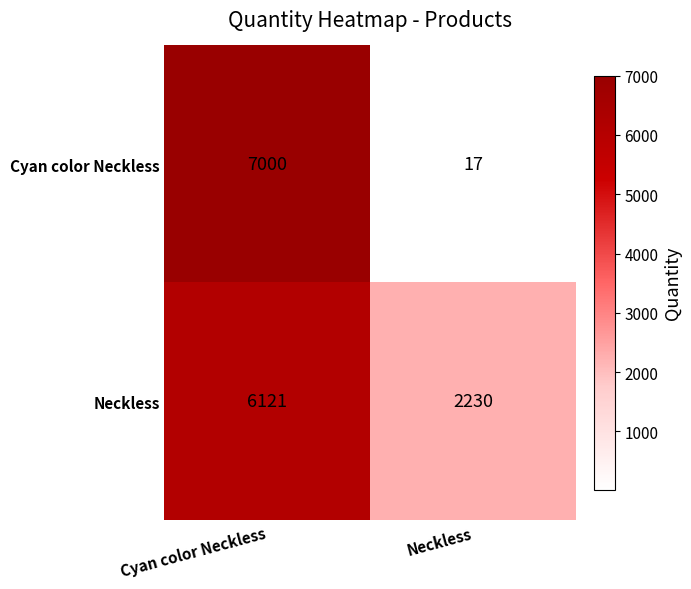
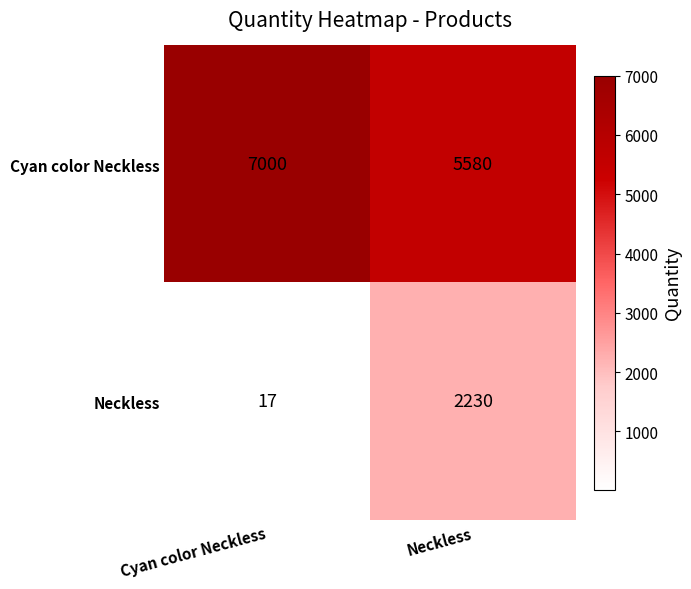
Cyan color Neckless, Neckless: 17 -> 5580
Neckless, Cyan color Neckless: 6121 -> 17
